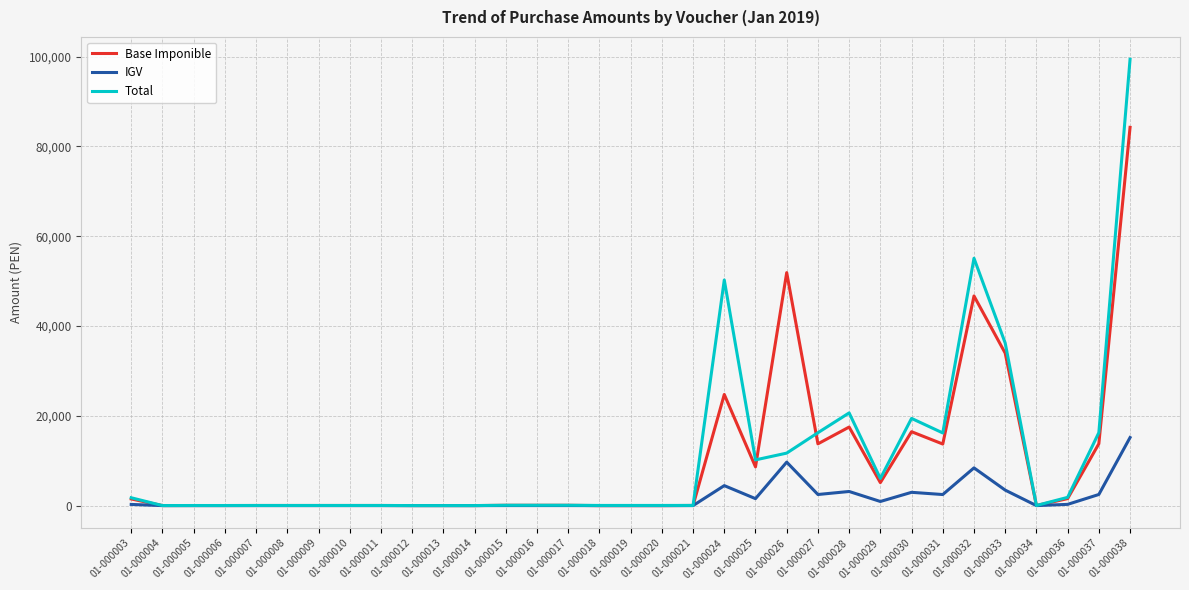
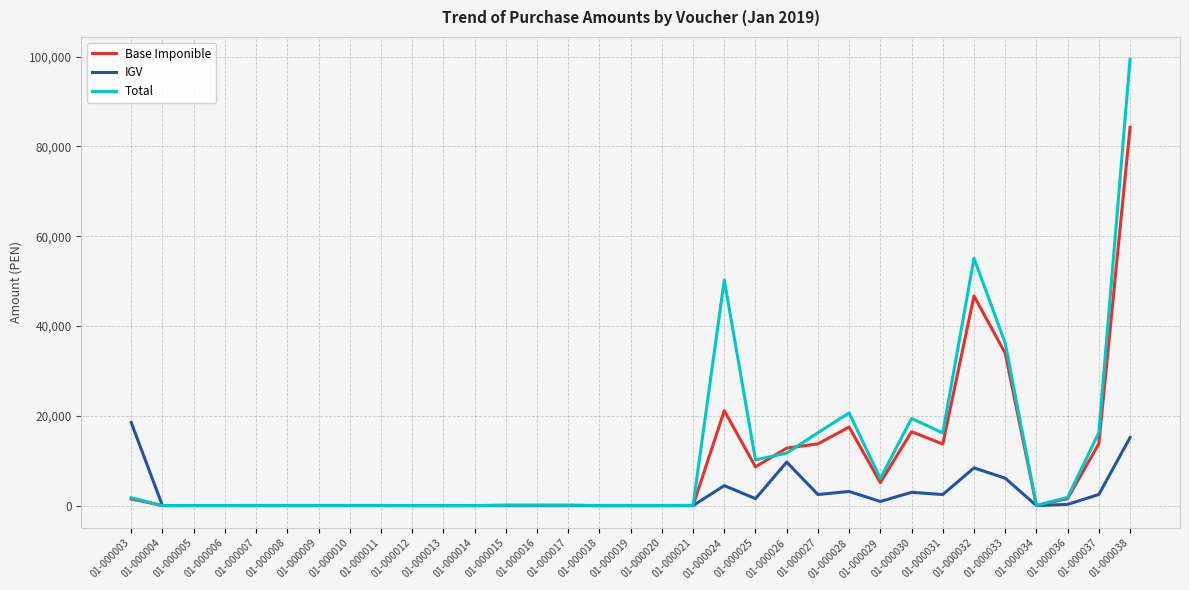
IGV, 01-000003: 0 -> 19,000
Base Imponible, 01-000024: 25,000 -> 21,000
Base Imponible, 01-000026: 52,000 -> 13,000
IGV, 01-000033: 3,000 -> 6,000
